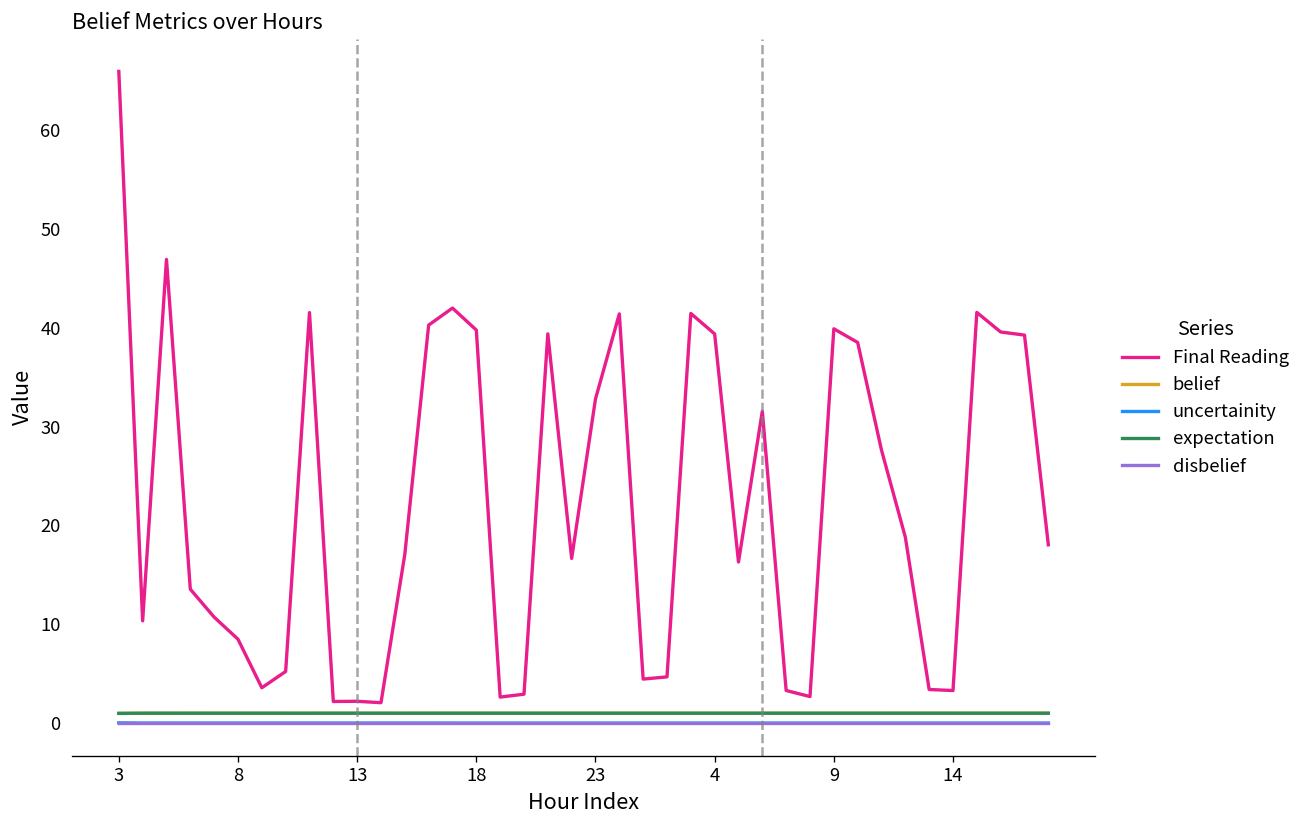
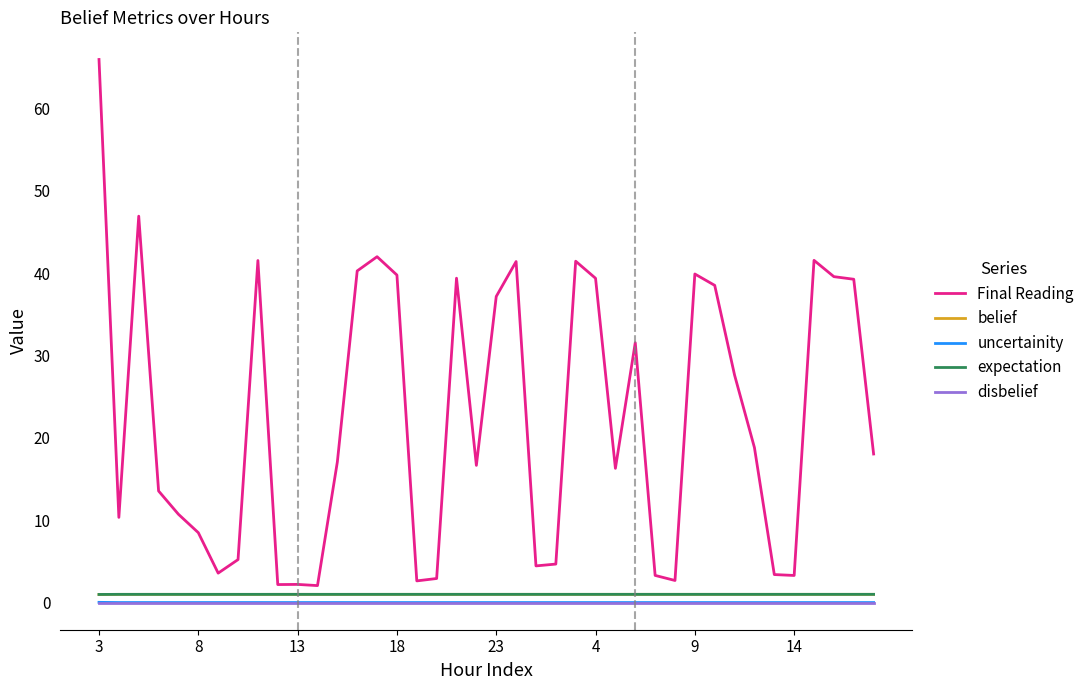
Final Reading, 23: 33 -> 37
